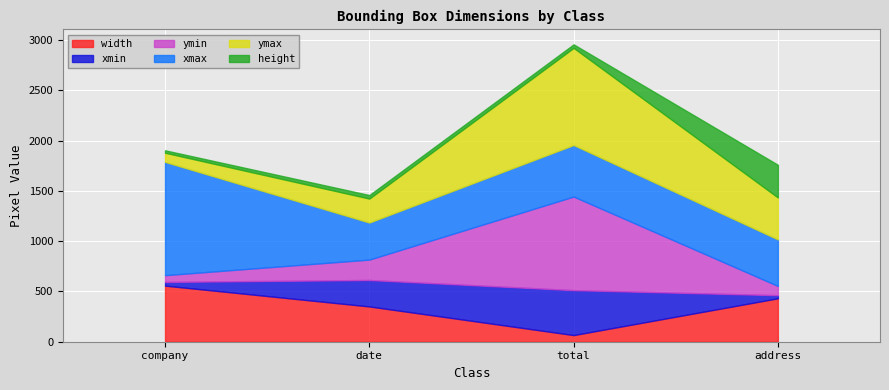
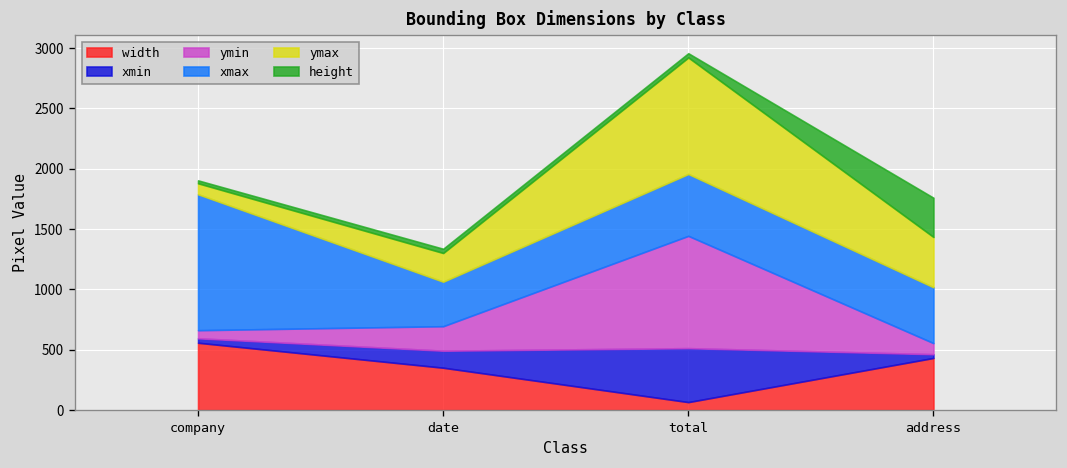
xmin, date: 260 -> 140
